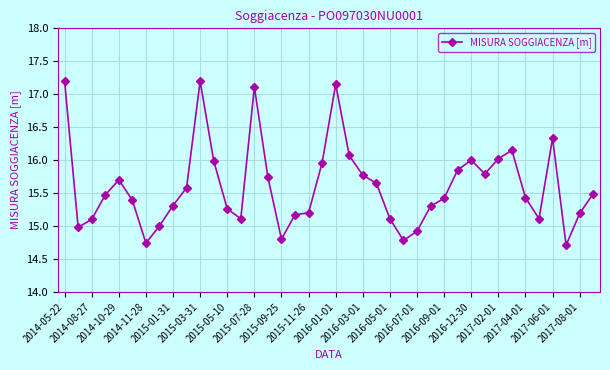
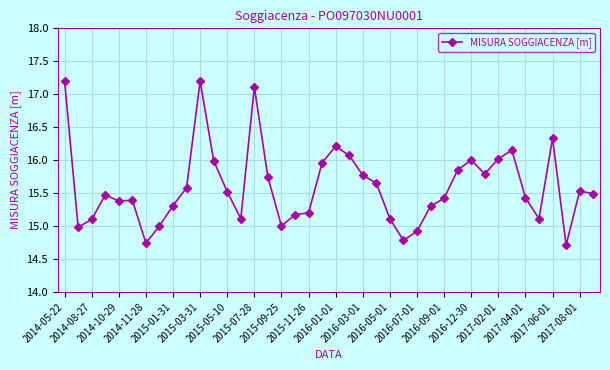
2014-10-29: 15.7 -> 15.4
2015-05-10: 15.3 -> 15.5
2015-09-25: 14.8 -> 15.0
2016-01-01: 17.2 -> 16.2
2017-08-01: 15.2 -> 15.5
